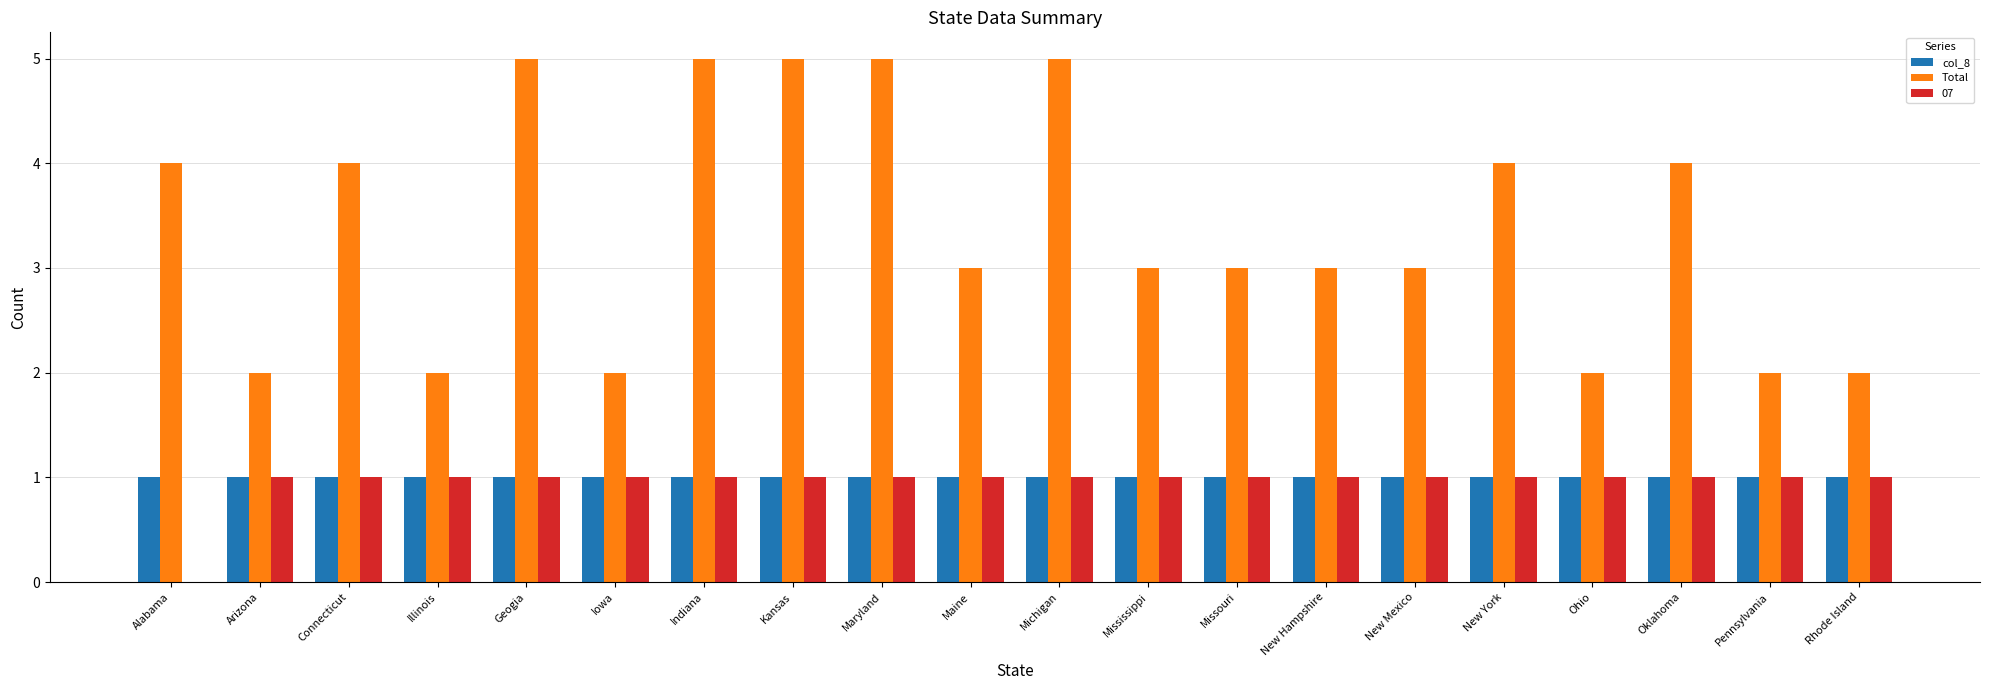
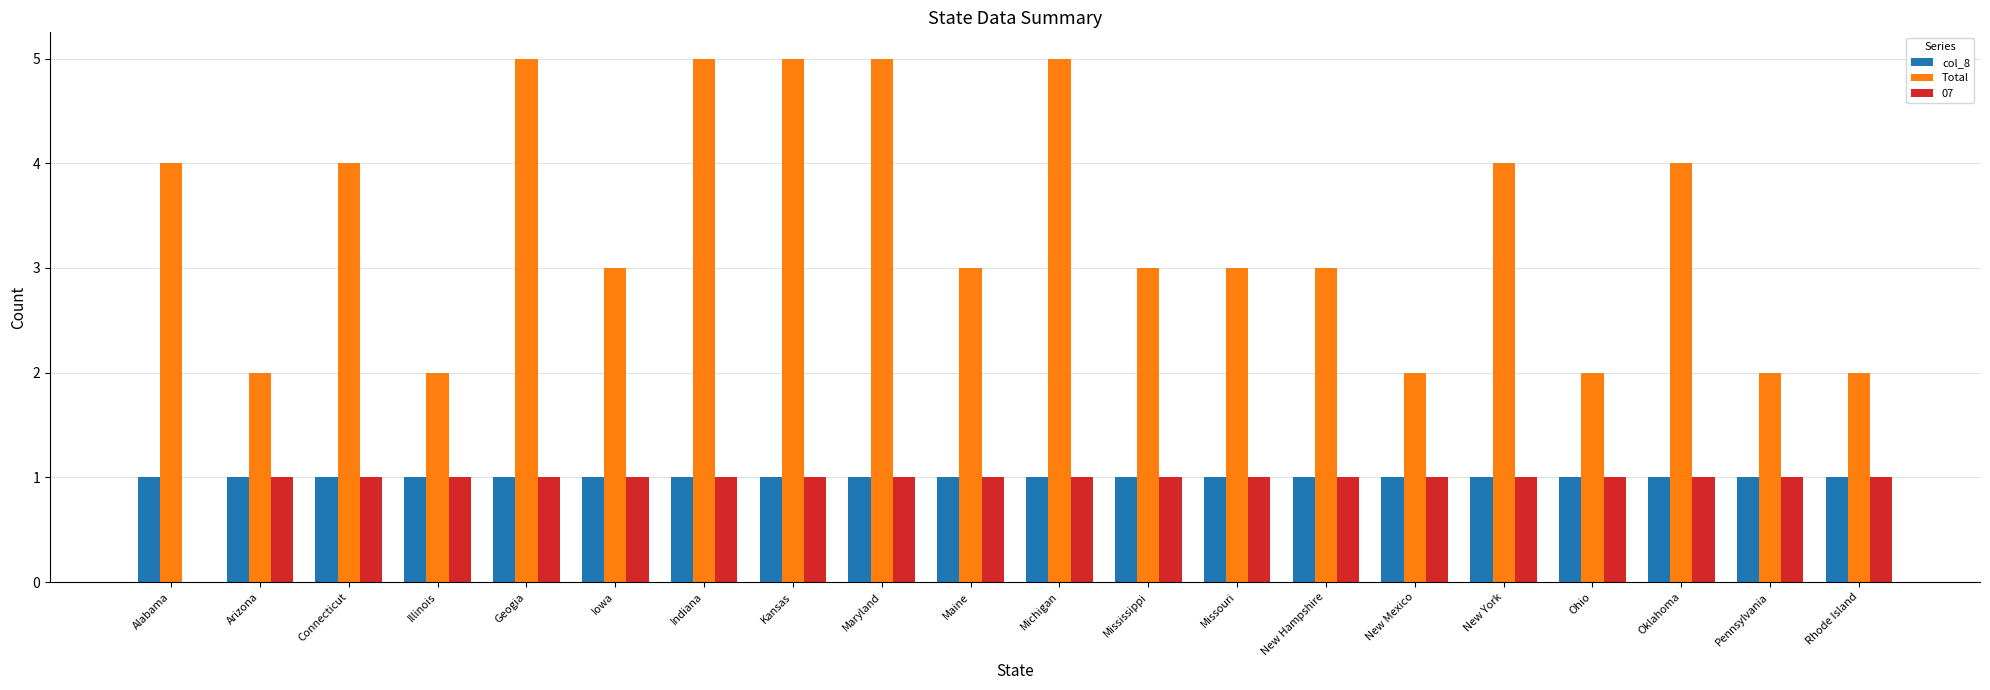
Total, Iowa: 2 -> 3
Total, New Mexico: 3 -> 2
